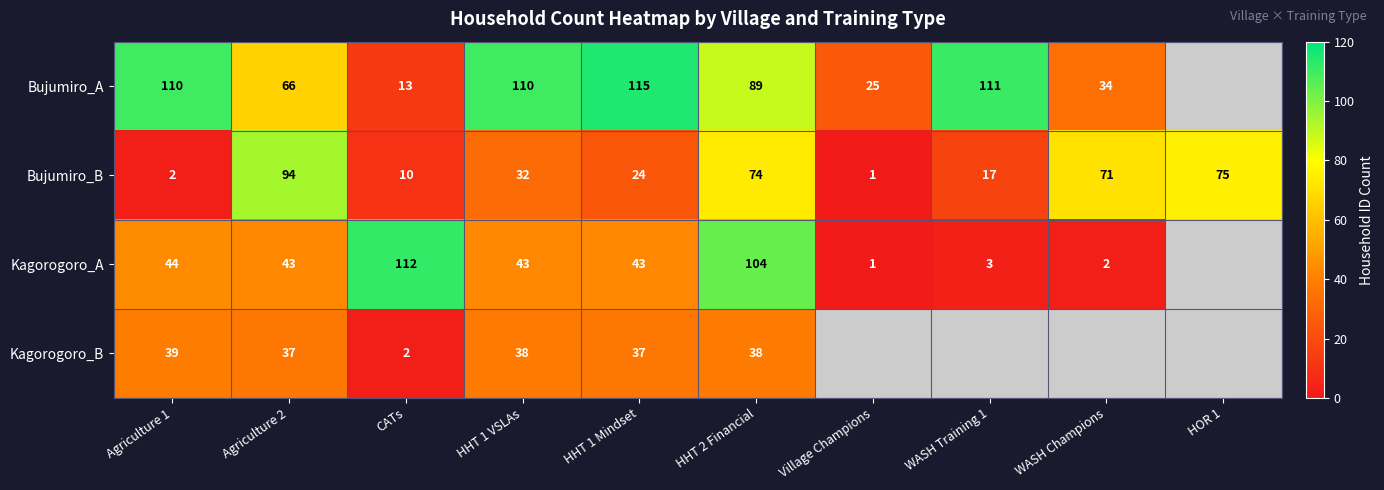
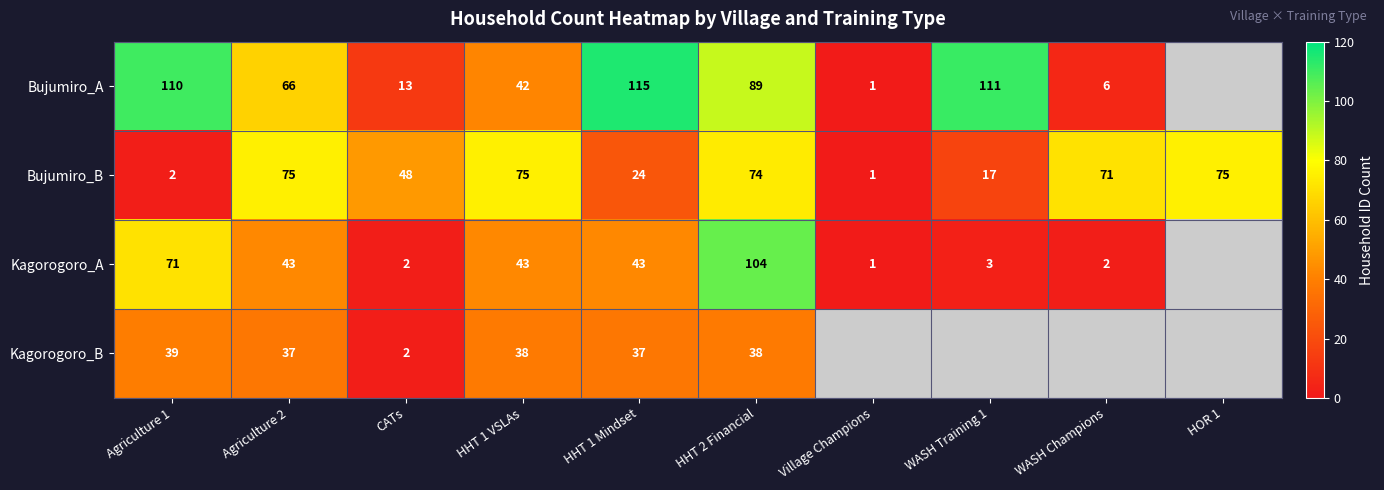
Bujumiro_A, HHT 1 VSLAs: 110 -> 42
Bujumiro_A, Village Champions: 25 -> 1
Bujumiro_A, WASH Champions: 34 -> 6
Bujumiro_B, Agriculture 2: 94 -> 75
Bujumiro_B, CATs: 10 -> 48
Bujumiro_B, HHT 1 VSLAs: 32 -> 75
Kagorogoro_A, Agriculture 1: 44 -> 71
Kagorogoro_A, CATs: 112 -> 2
